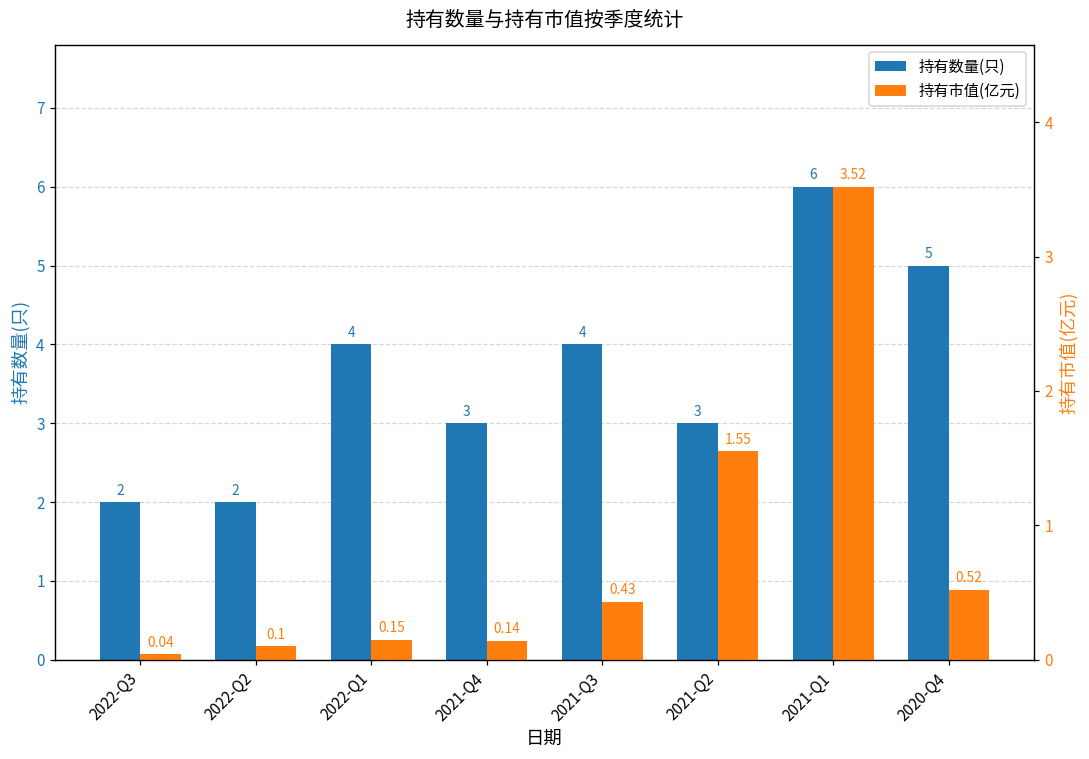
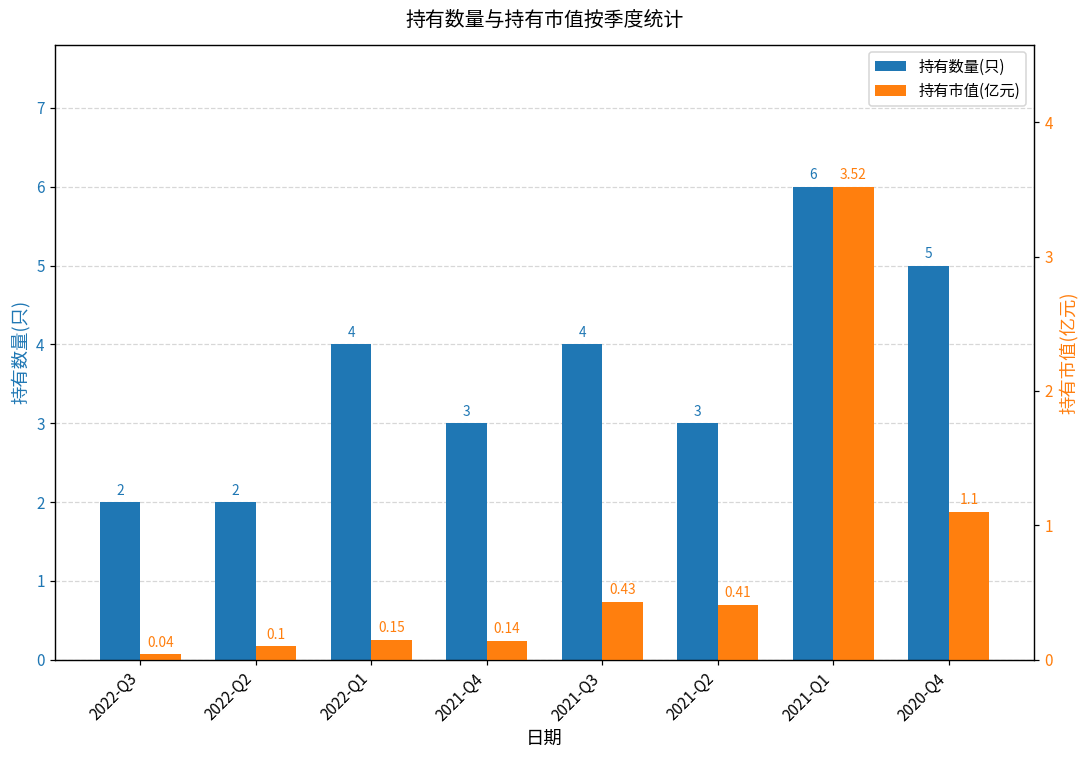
持有市值(亿元), 2021-Q2: 1.55 -> 0.41
持有市值(亿元), 2020-Q4: 0.52 -> 1.1
